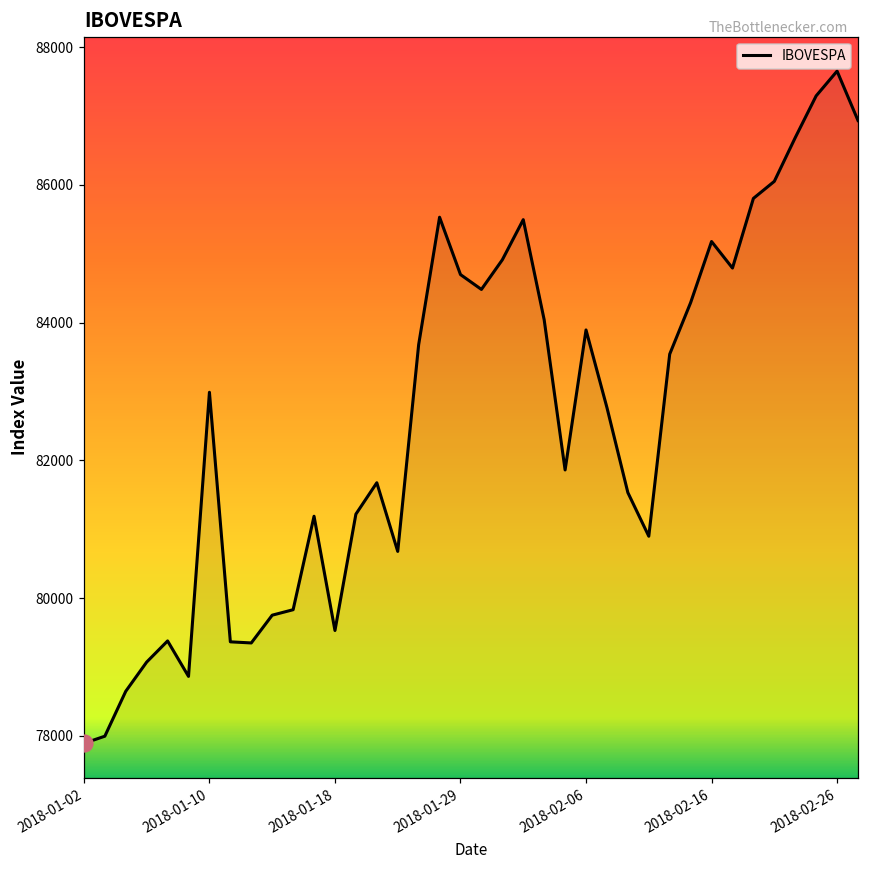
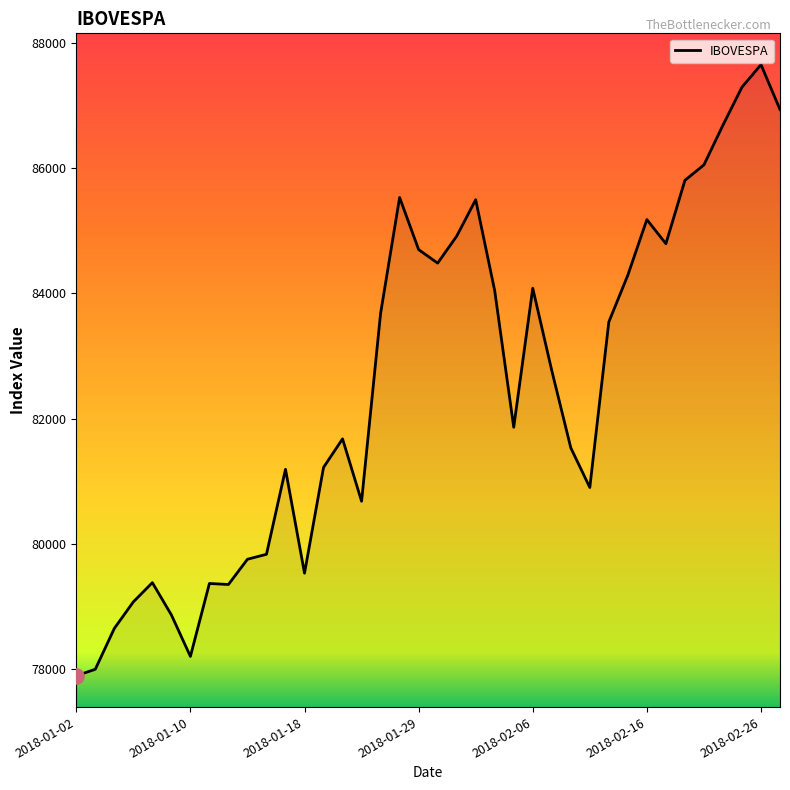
IBOVESPA, 2018-01-10: 83000 -> 78200
IBOVESPA, 2018-02-06: 83900 -> 84100
